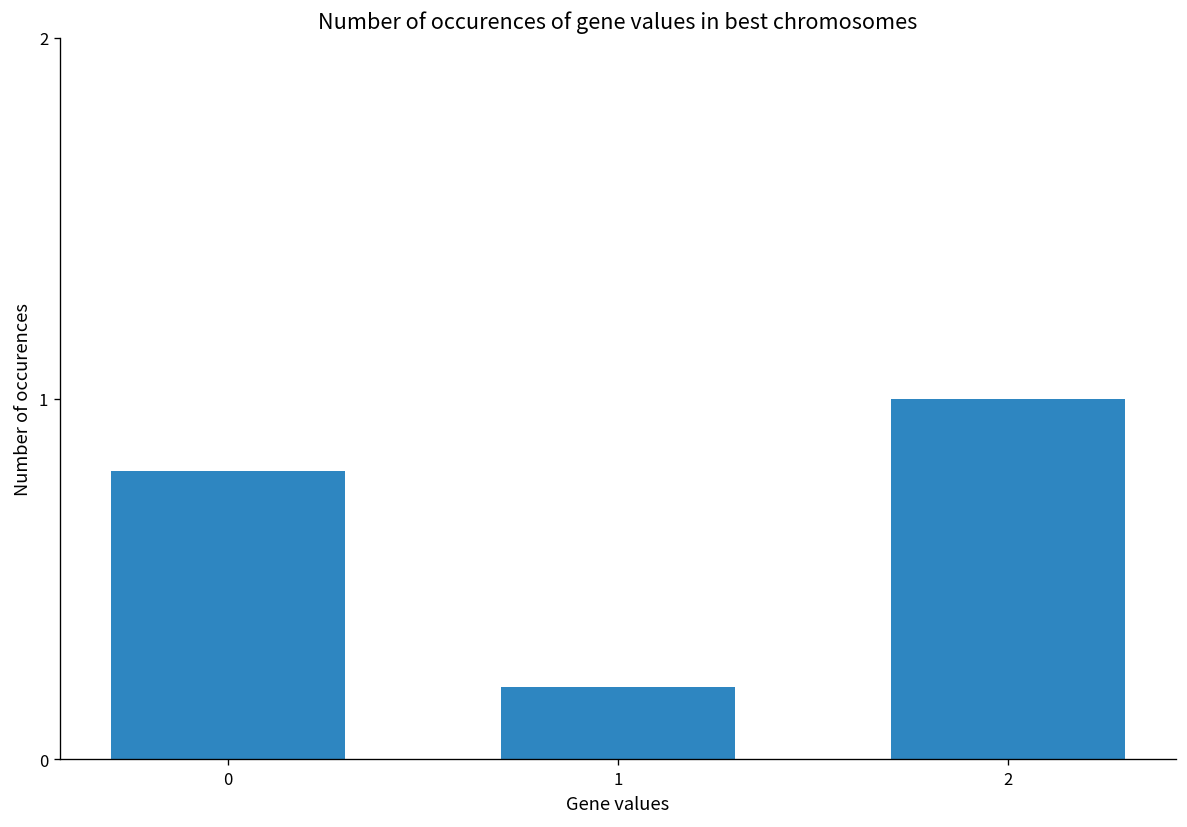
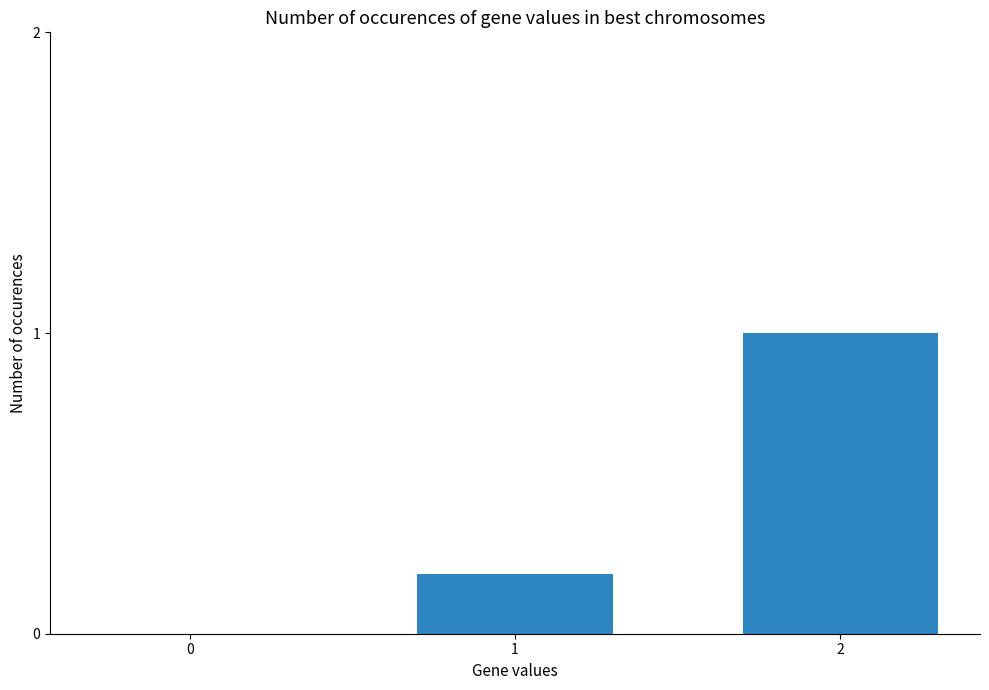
0: 0.8 -> 0.0
